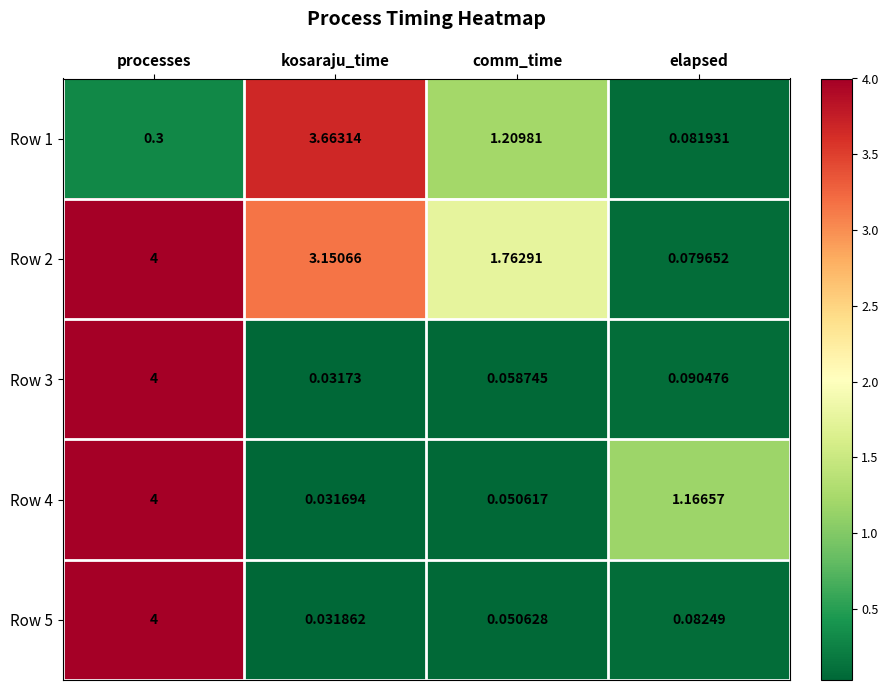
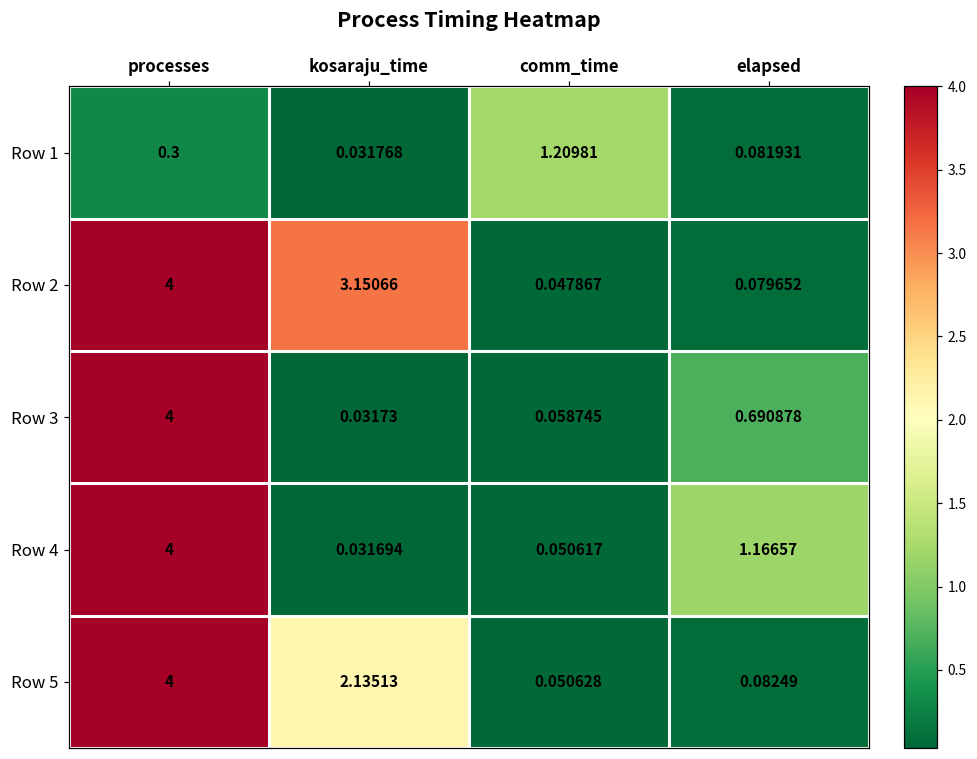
Row 1, kosaraju_time: 3.66314 -> 0.031768
Row 2, comm_time: 1.76291 -> 0.047867
Row 3, elapsed: 0.090476 -> 0.690878
Row 5, kosaraju_time: 0.031862 -> 2.13513
